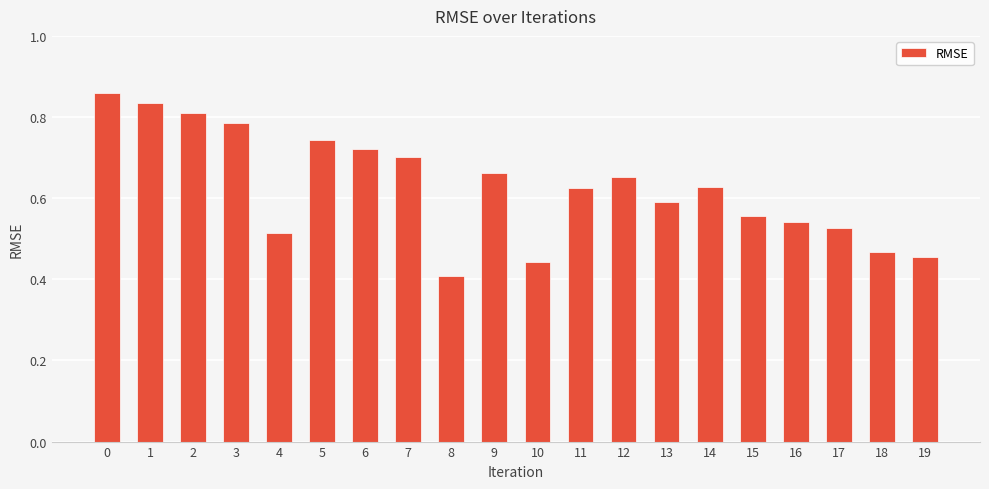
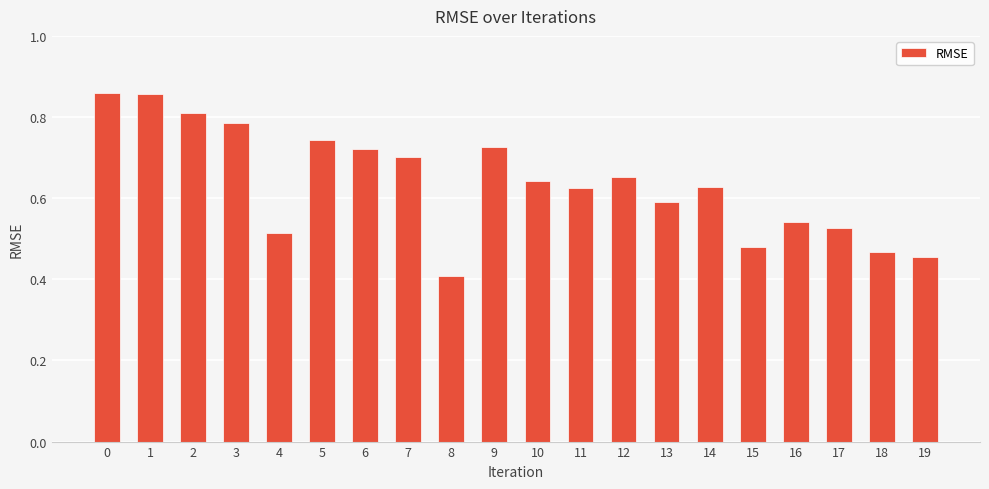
1: 0.83 -> 0.86
9: 0.66 -> 0.73
10: 0.44 -> 0.64
15: 0.56 -> 0.48
